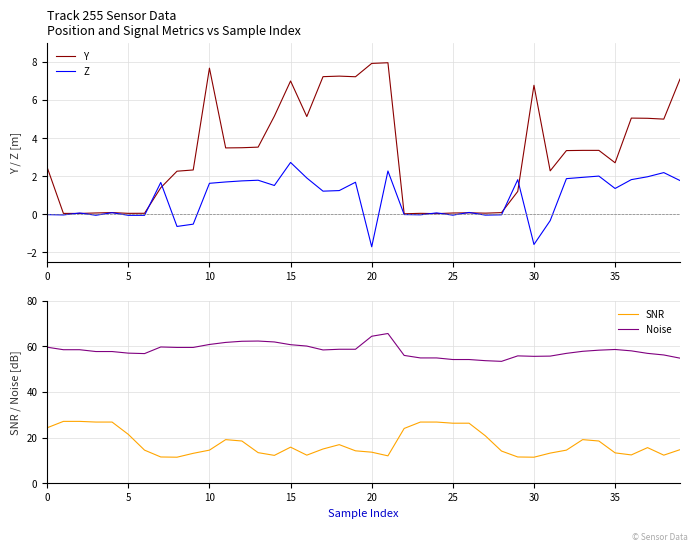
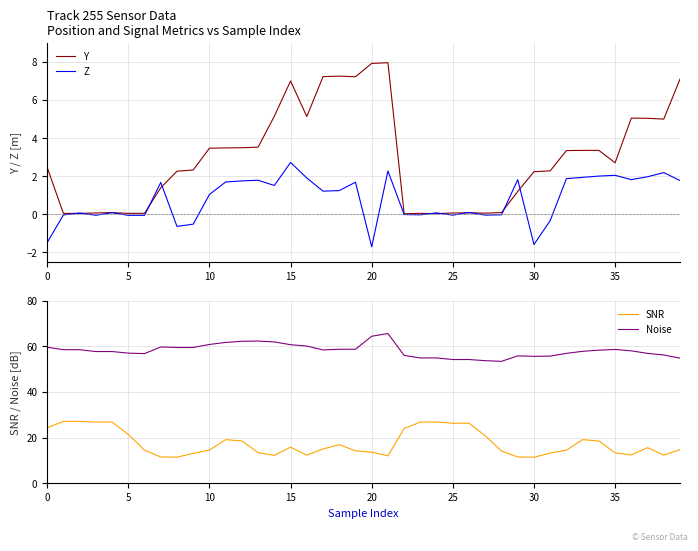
Track 255 Sensor Data Position and Signal Metrics vs Sample Index, Z, 0: 0.0 -> -1.5
Track 255 Sensor Data Position and Signal Metrics vs Sample Index, Y, 10: 7.7 -> 3.5
Track 255 Sensor Data Position and Signal Metrics vs Sample Index, Z, 10: 1.6 -> 1.0
Track 255 Sensor Data Position and Signal Metrics vs Sample Index, Y, 30: 6.8 -> 2.2
Track 255 Sensor Data Position and Signal Metrics vs Sample Index, Z, 35: 1.4 -> 2.0
